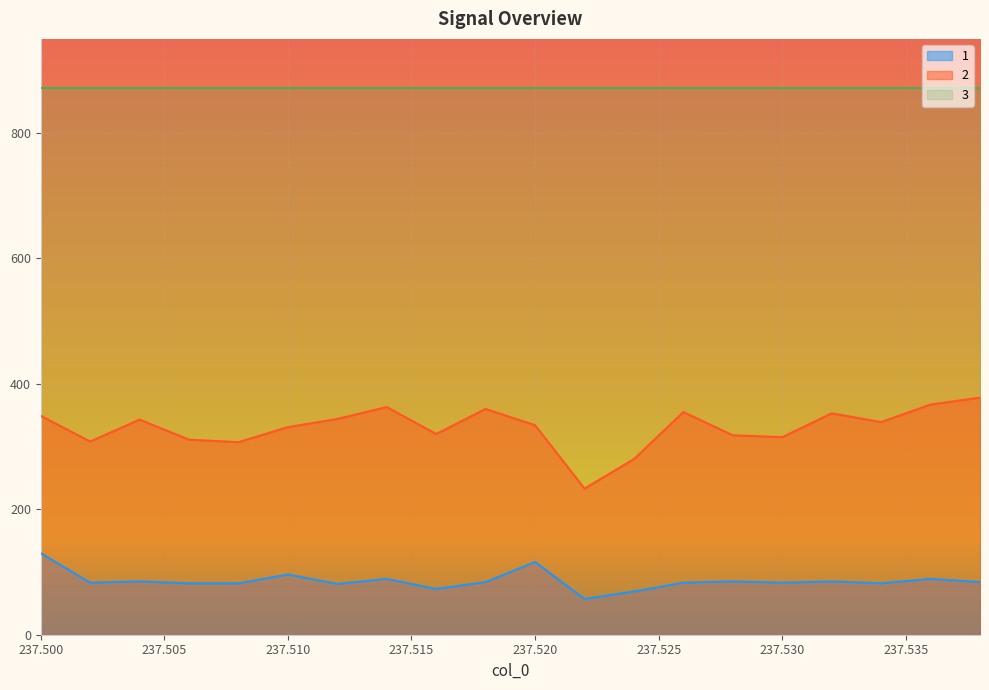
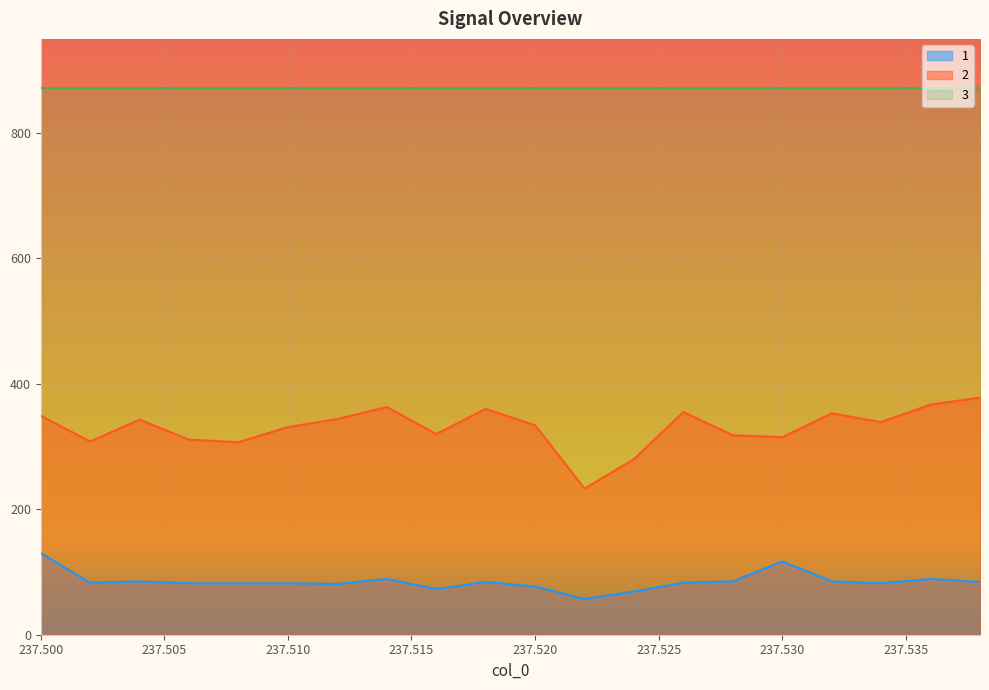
1, 237.510: 100 -> 80
1, 237.520: 120 -> 80
1, 237.530: 80 -> 120
